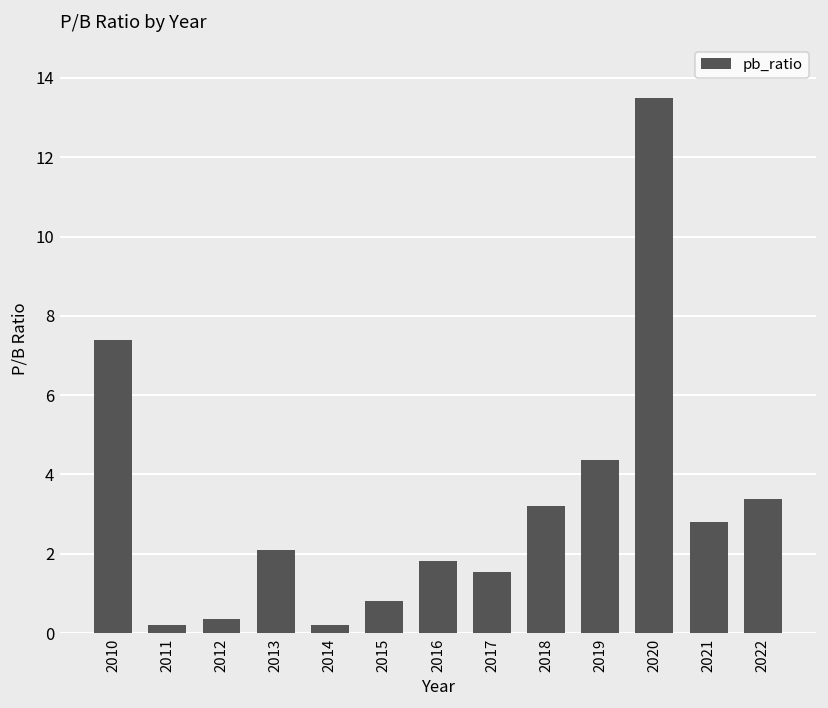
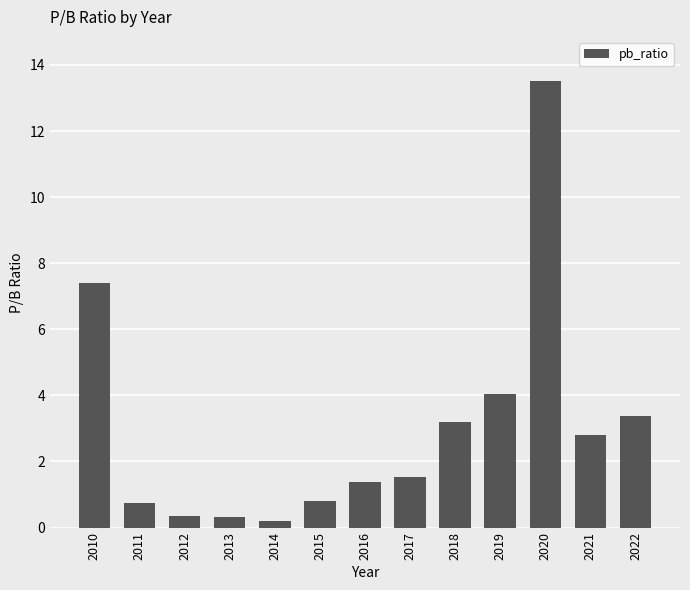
2011: 0.2 -> 0.7
2013: 2.1 -> 0.3
2016: 1.8 -> 1.4
2019: 4.4 -> 4.0
